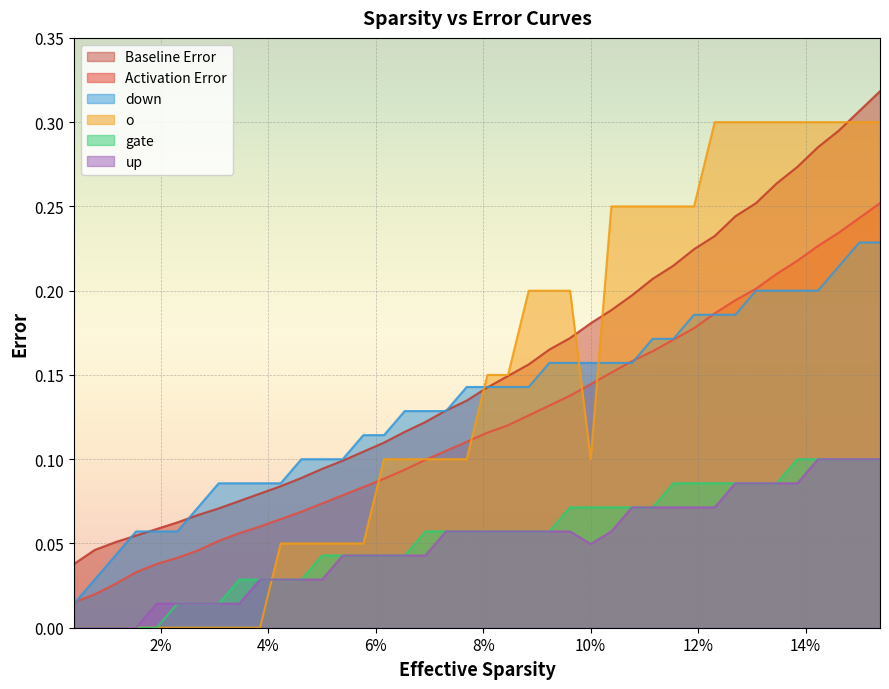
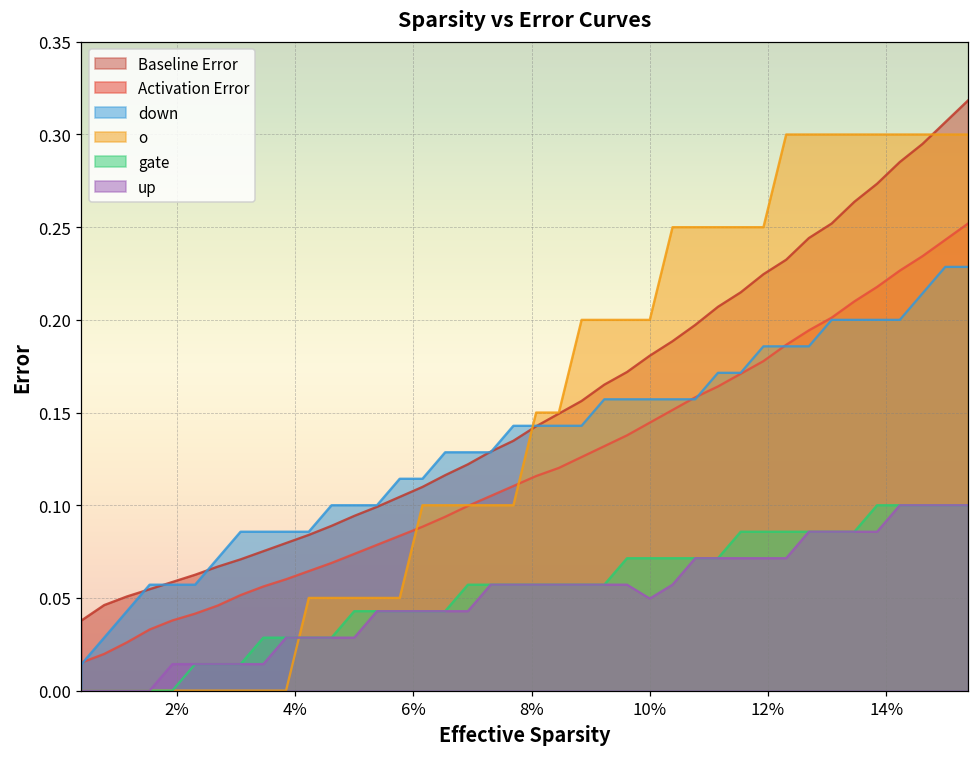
o, 10%: 0.1 -> 0.2
